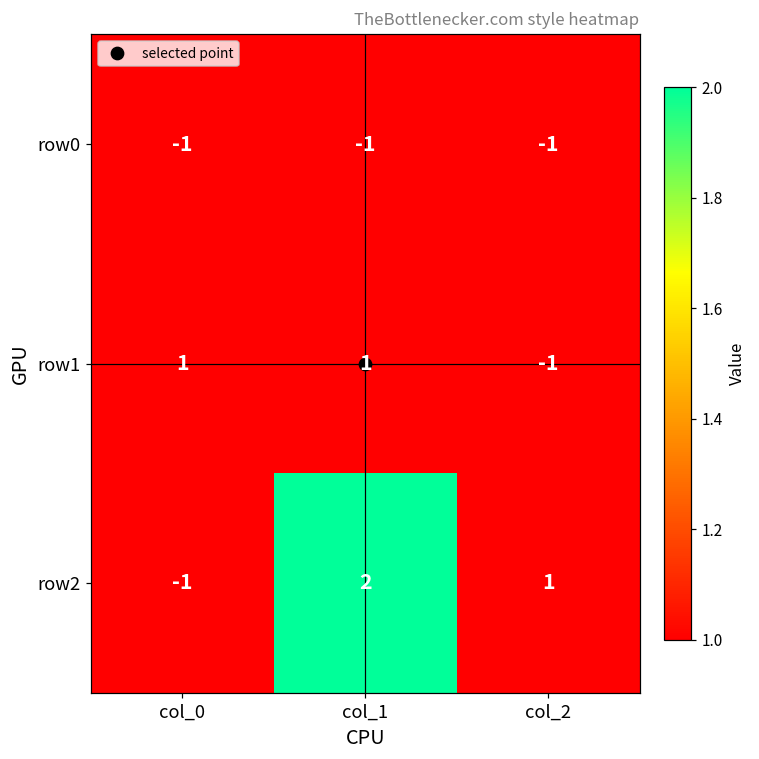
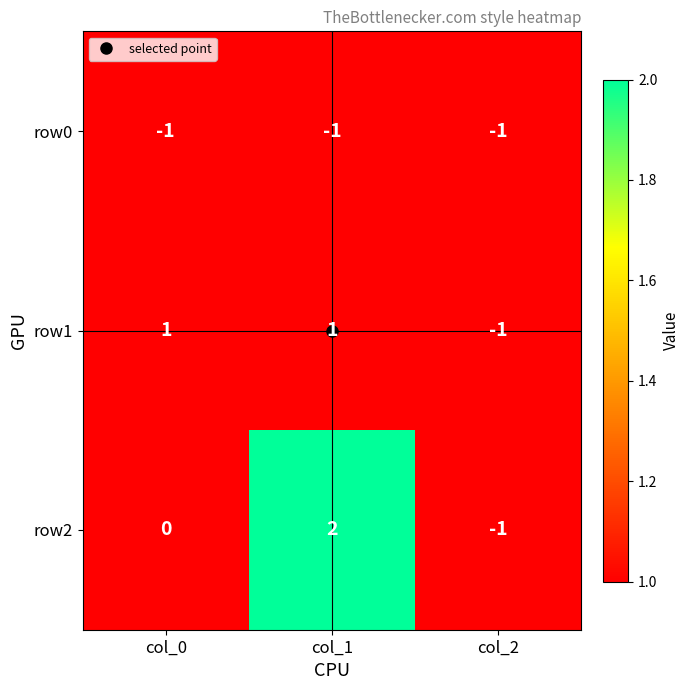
row2, col_0: -1 -> 0
row2, col_2: 1 -> -1
